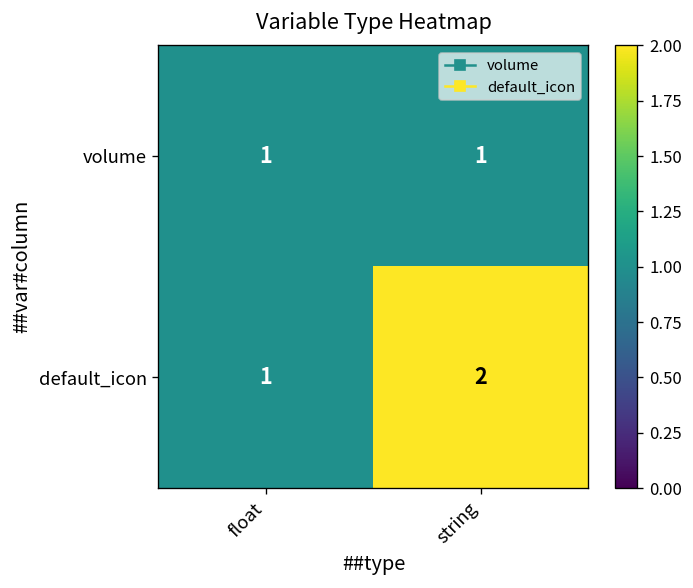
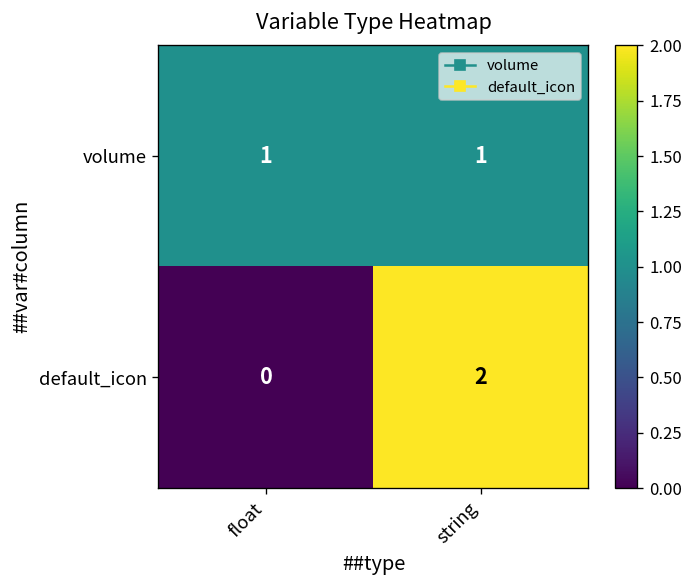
default_icon, float: 1 -> 0
